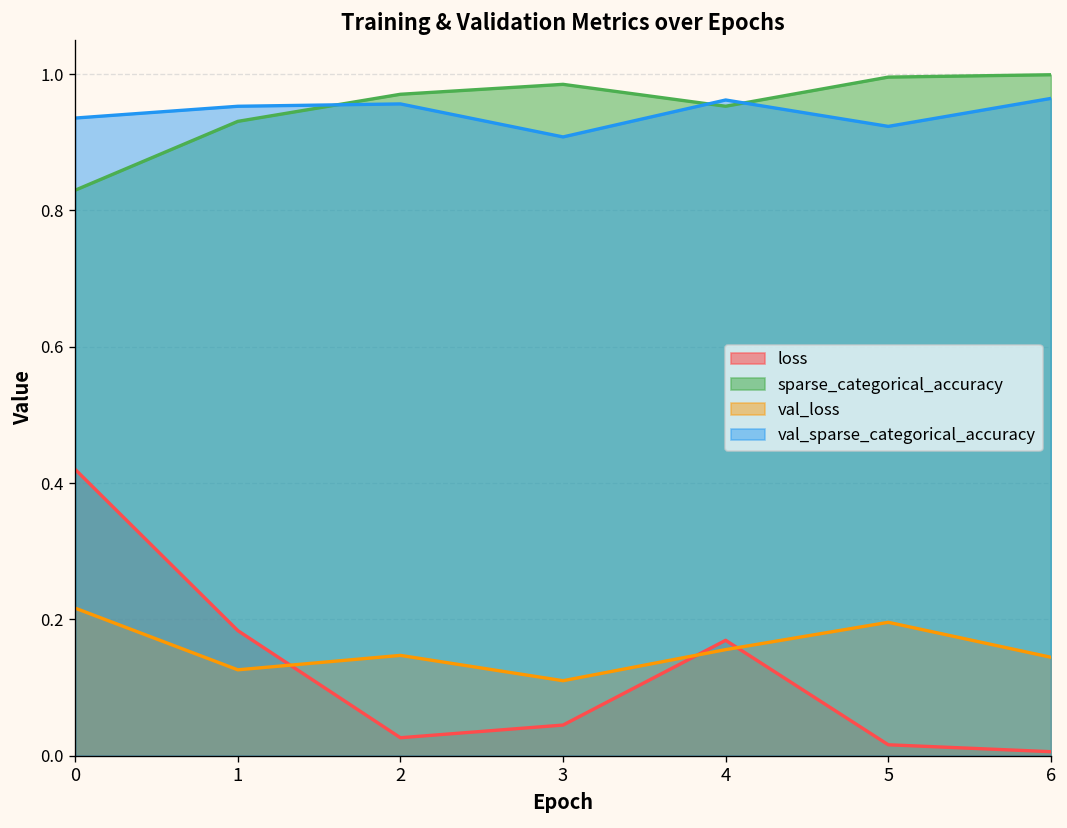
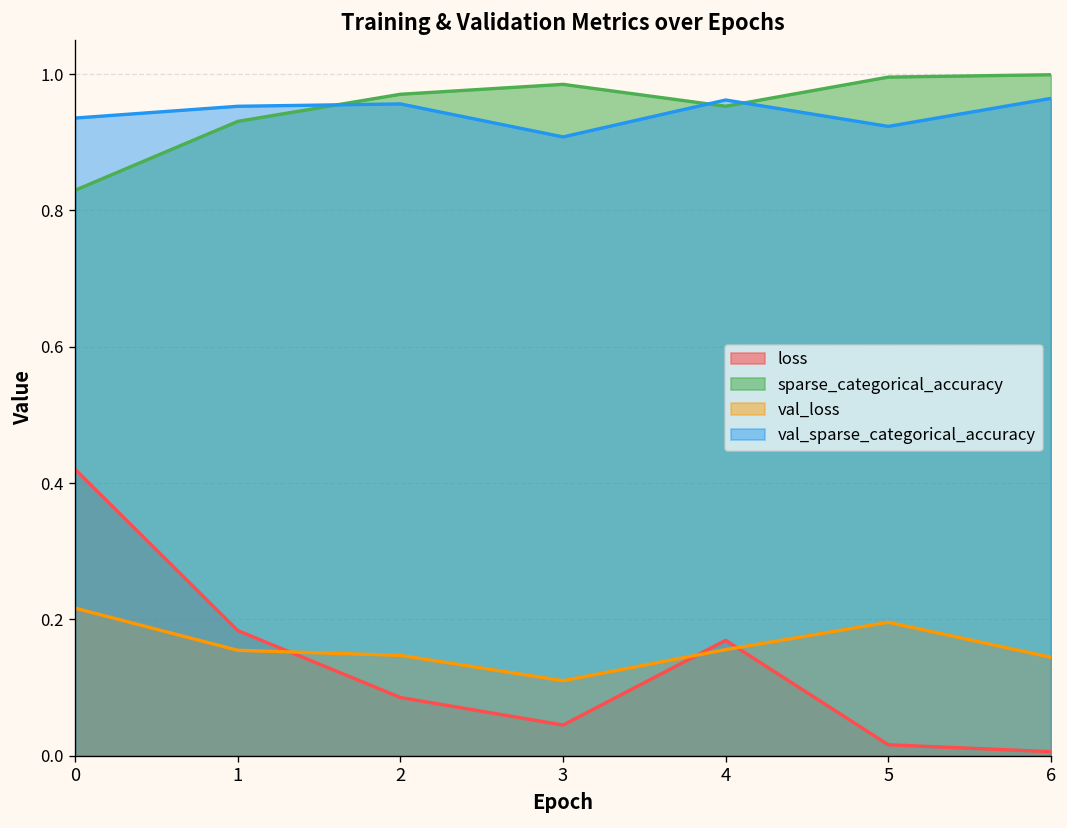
val_loss, 1: 0.13 -> 0.15
loss, 2: 0.03 -> 0.09
